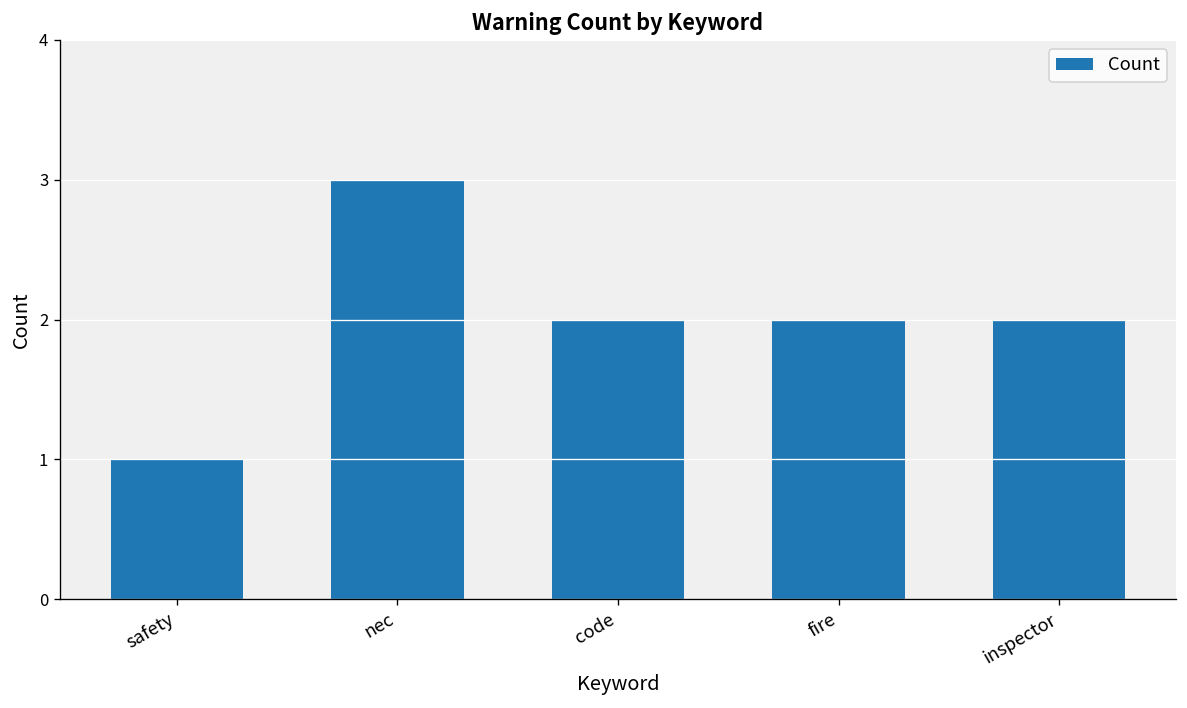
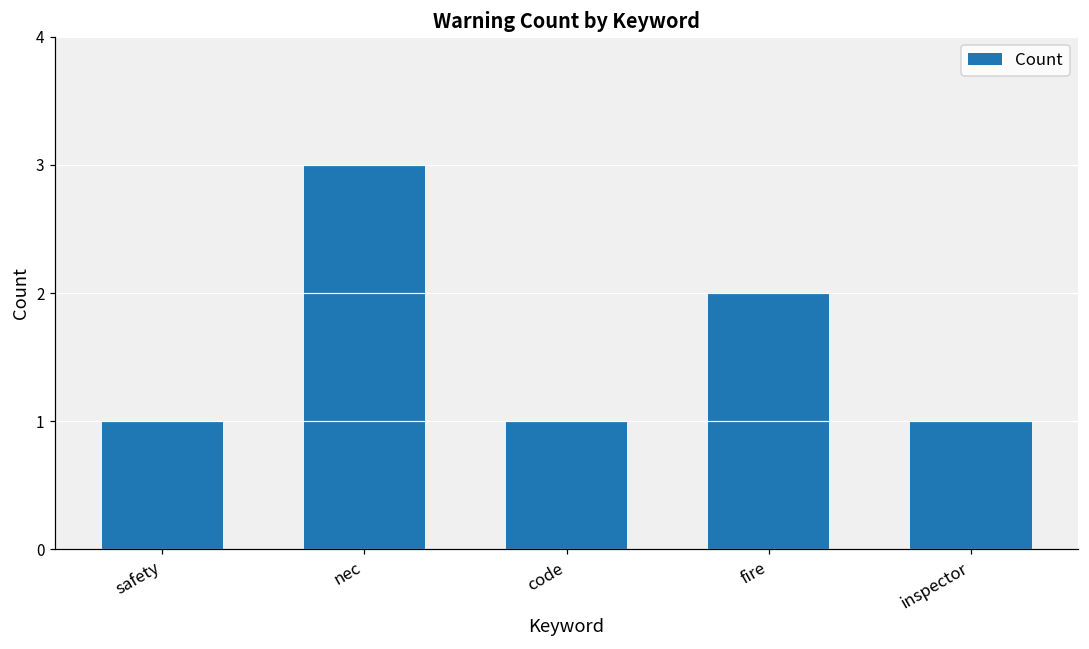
code: 2 -> 1
inspector: 2 -> 1
